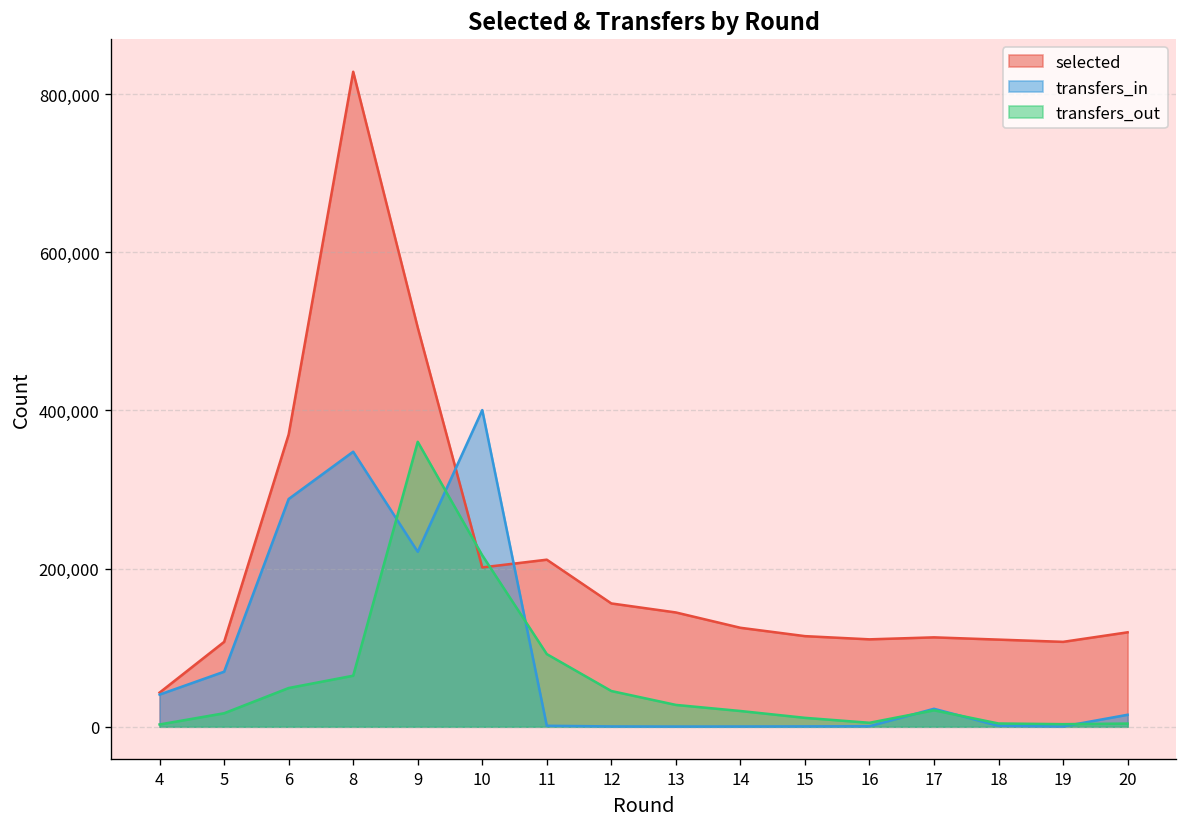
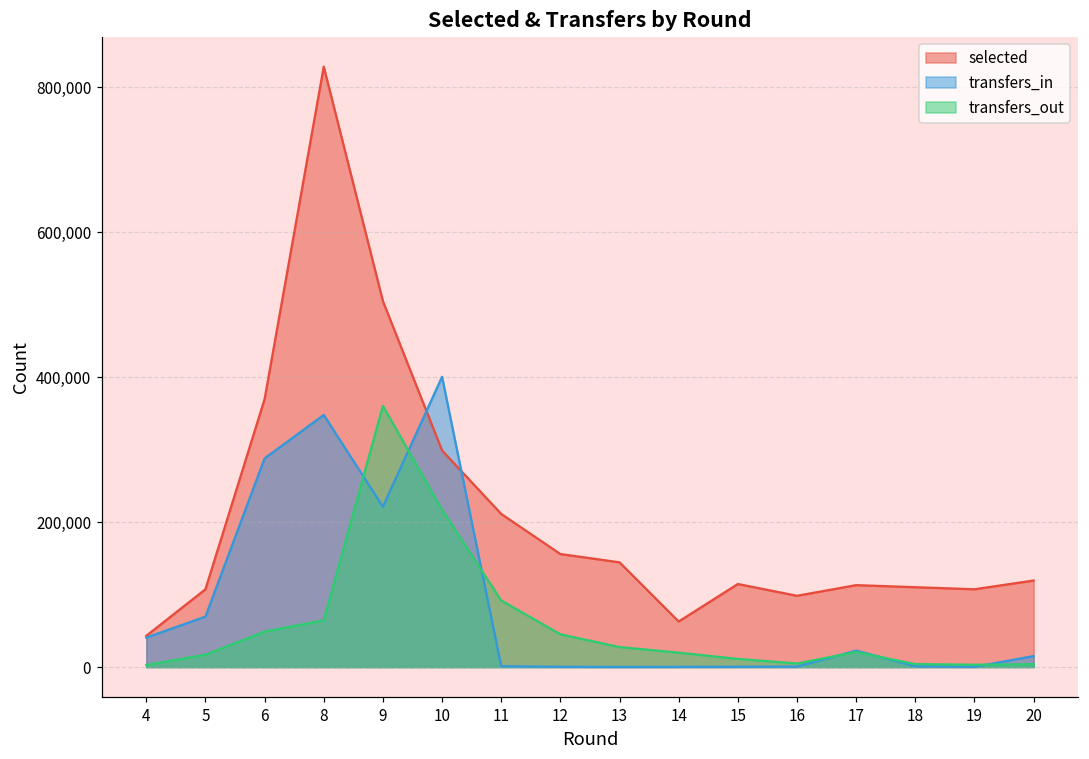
selected, 10: 200,000 -> 300,000
selected, 14: 130,000 -> 60,000
selected, 16: 110,000 -> 100,000
